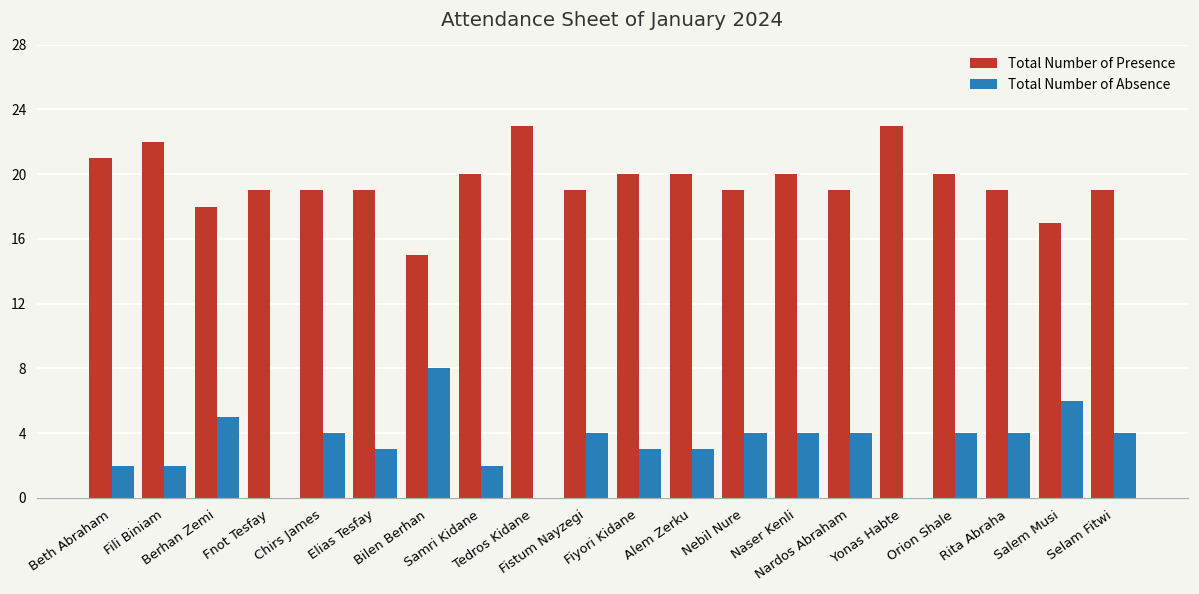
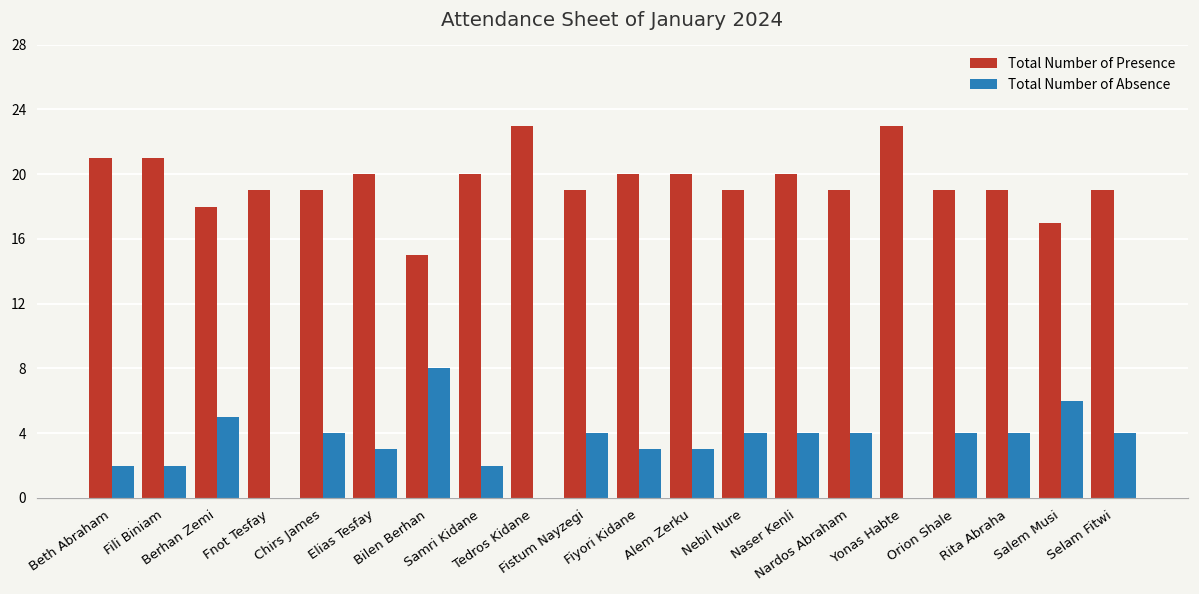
Total Number of Presence, Fili Biniam: 22 -> 21
Total Number of Presence, Elias Tesfay: 19 -> 20
Total Number of Presence, Orion Shale: 20 -> 19
